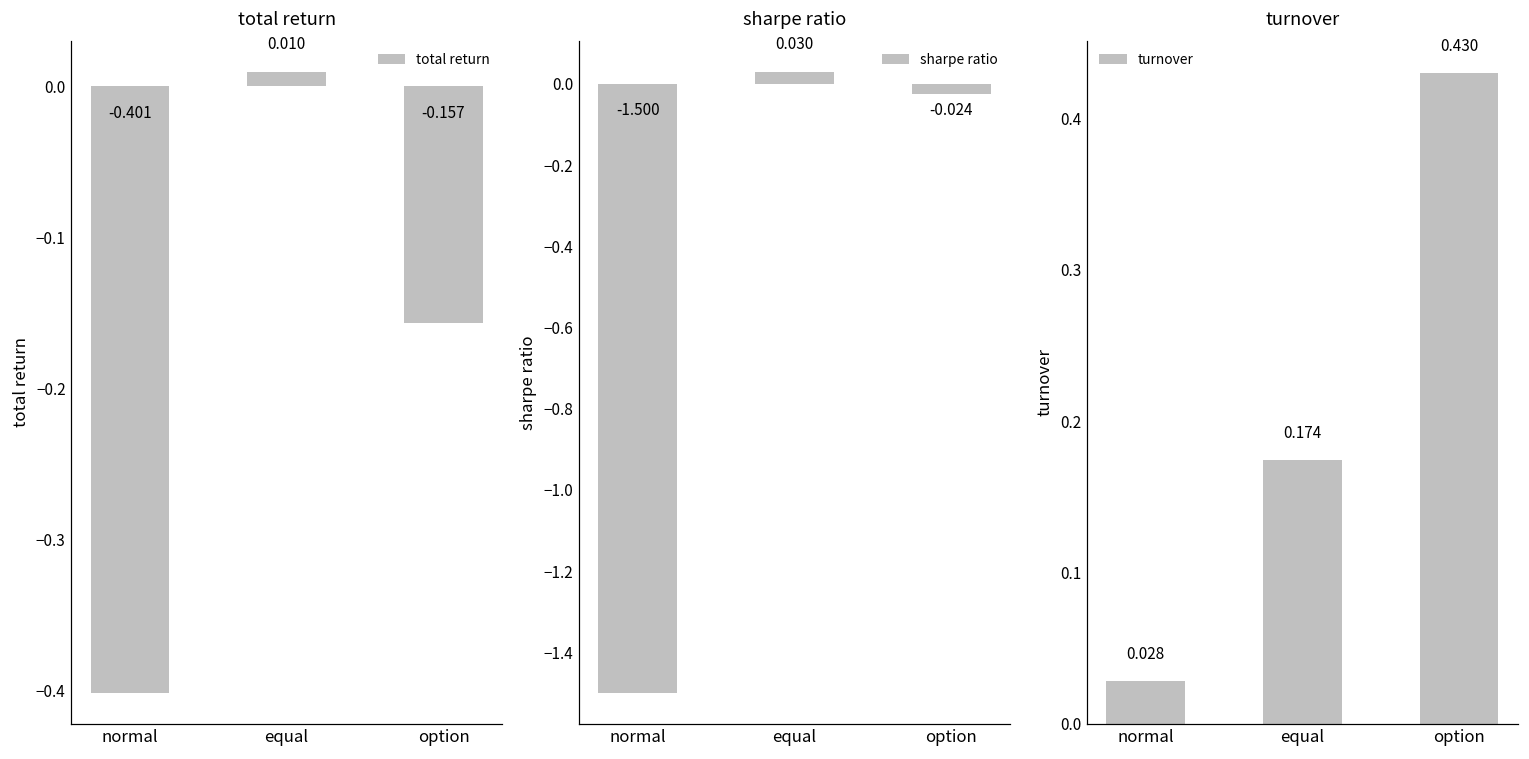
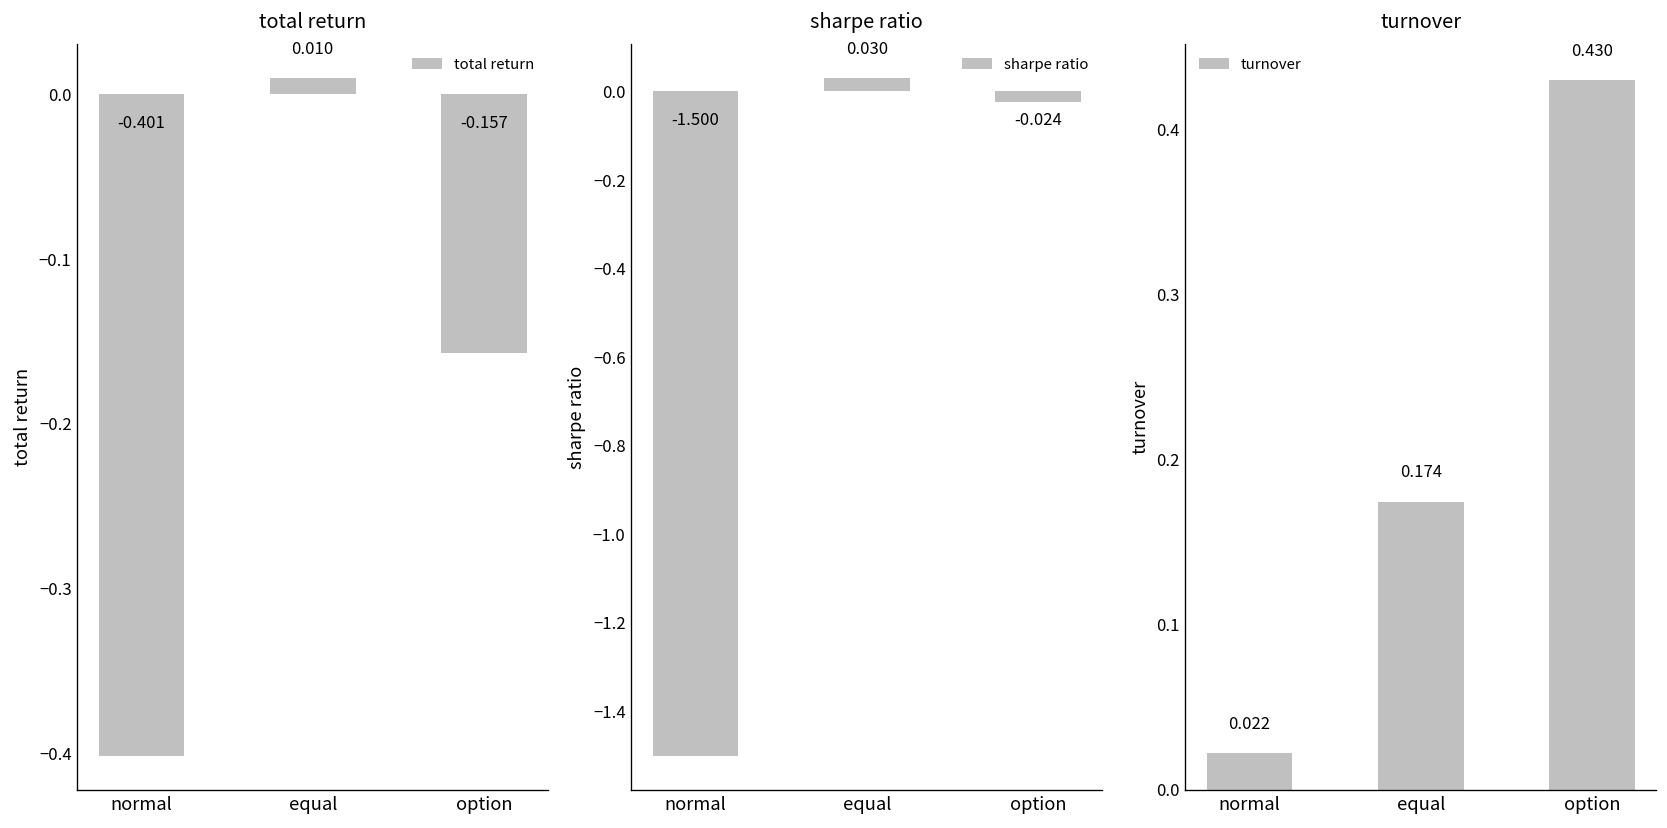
turnover, normal: 0.028 -> 0.022
